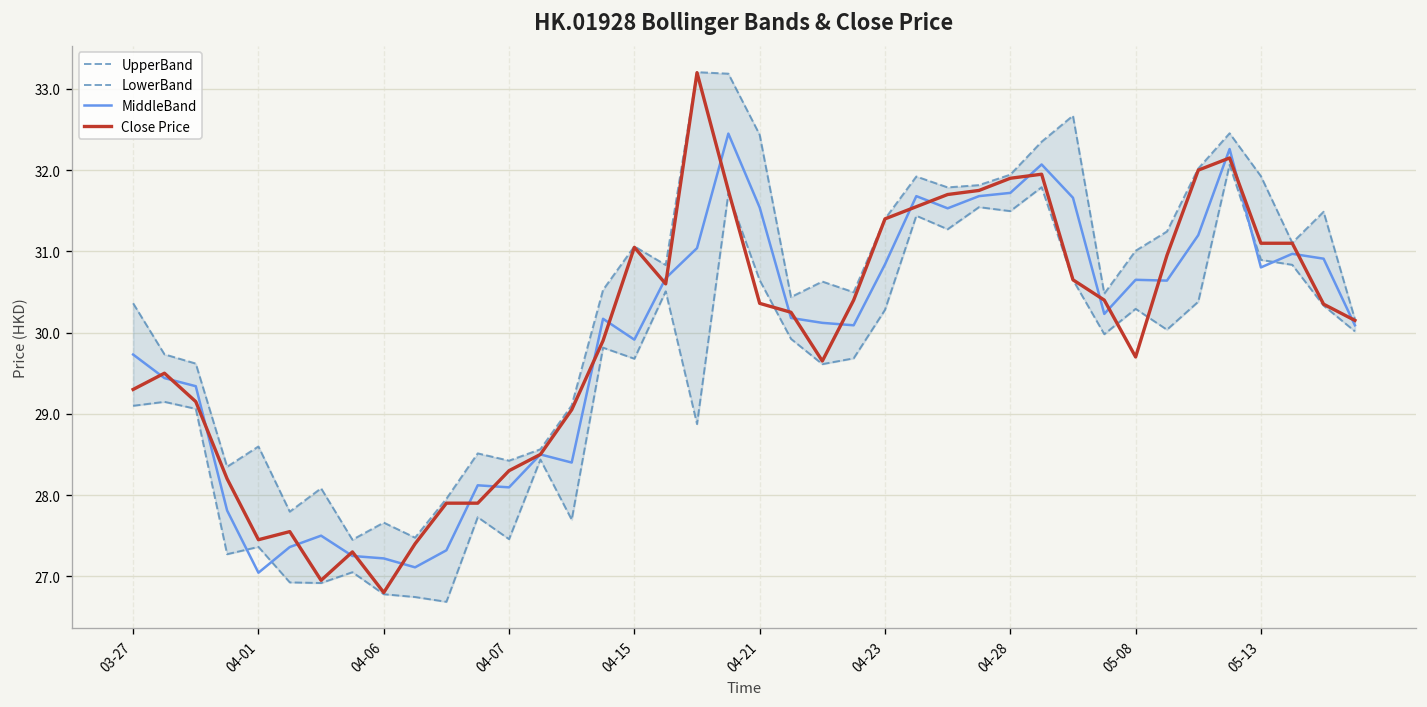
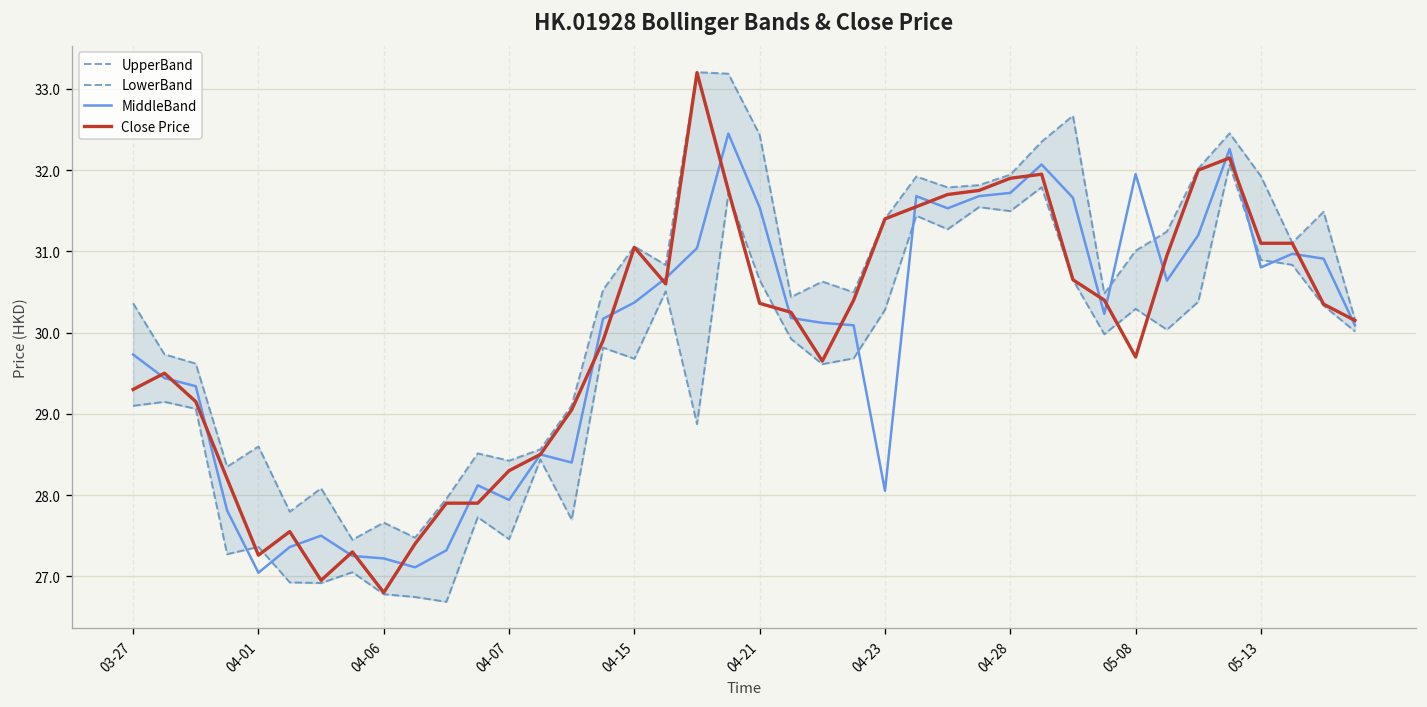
Close Price, 04-01: 27.5 -> 27.3
MiddleBand, 04-07: 28.1 -> 27.9
MiddleBand, 04-15: 29.9 -> 30.4
MiddleBand, 04-23: 30.8 -> 28.1
MiddleBand, 05-08: 30.6 -> 32.0
